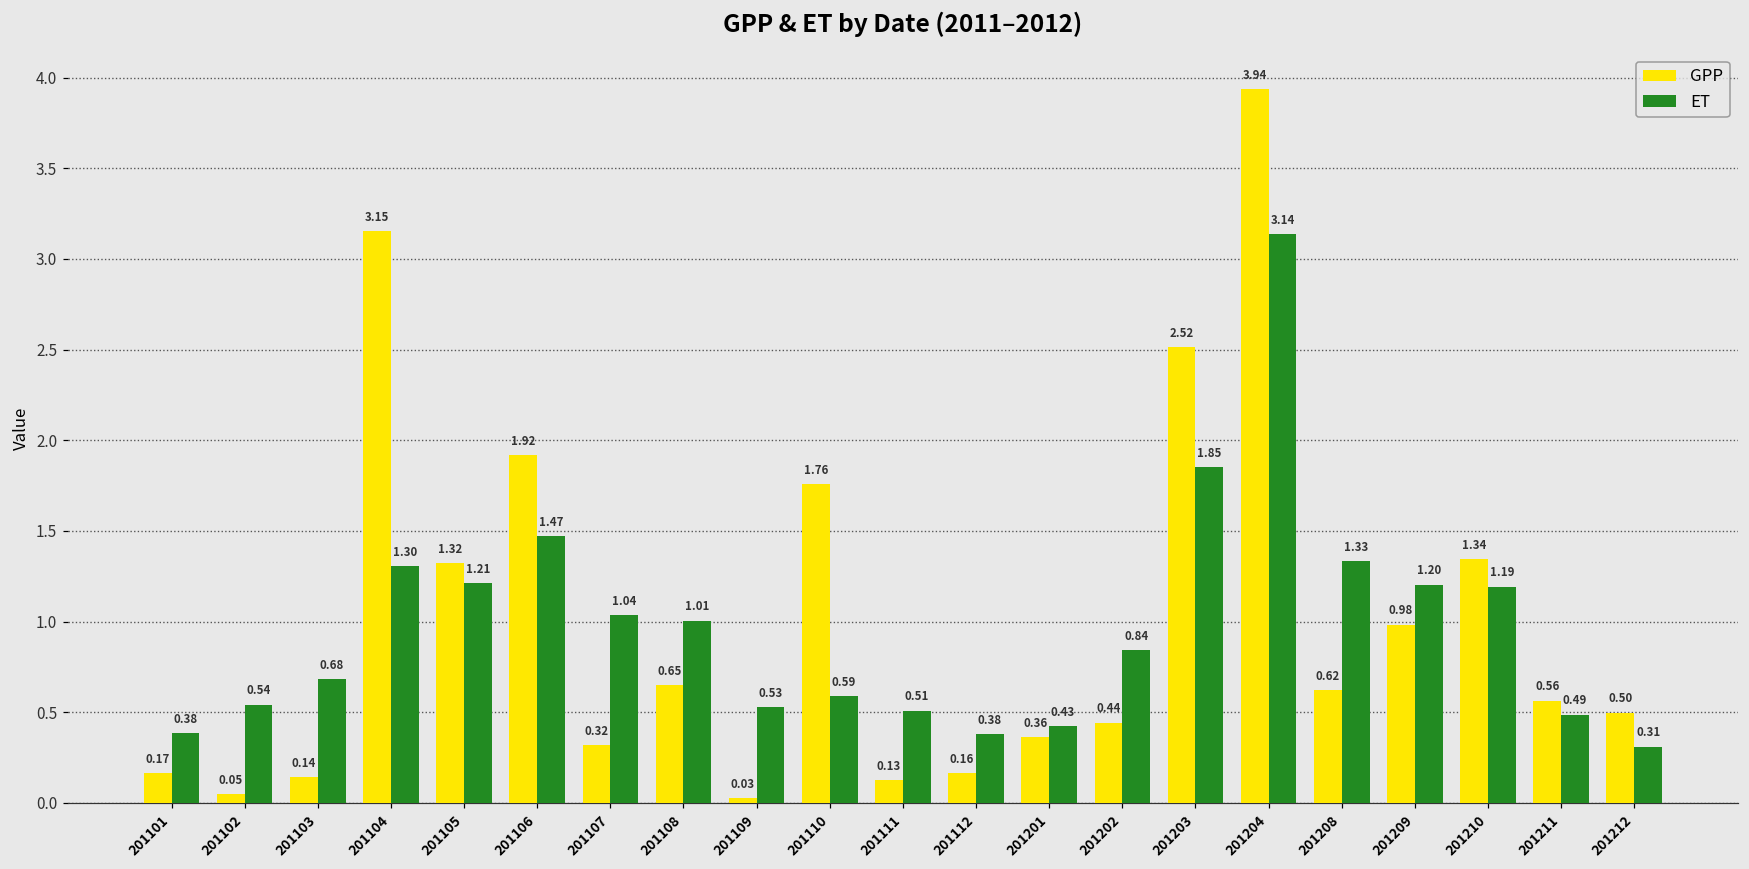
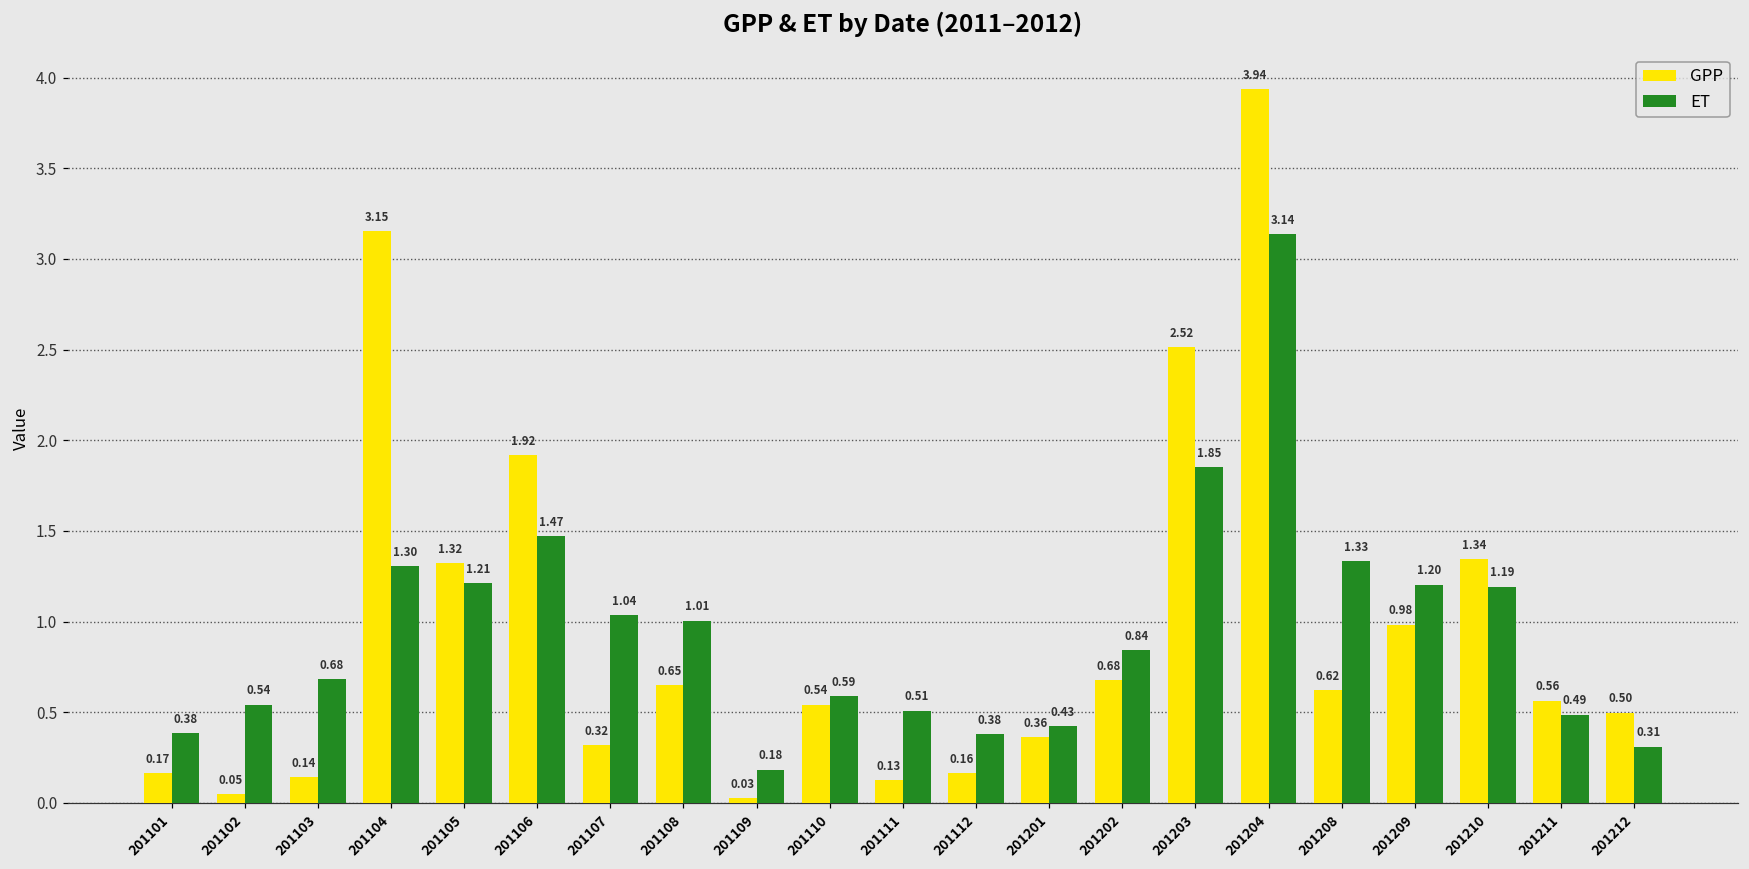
ET, 201109: 0.53 -> 0.18
GPP, 201110: 1.76 -> 0.54
GPP, 201202: 0.44 -> 0.68
